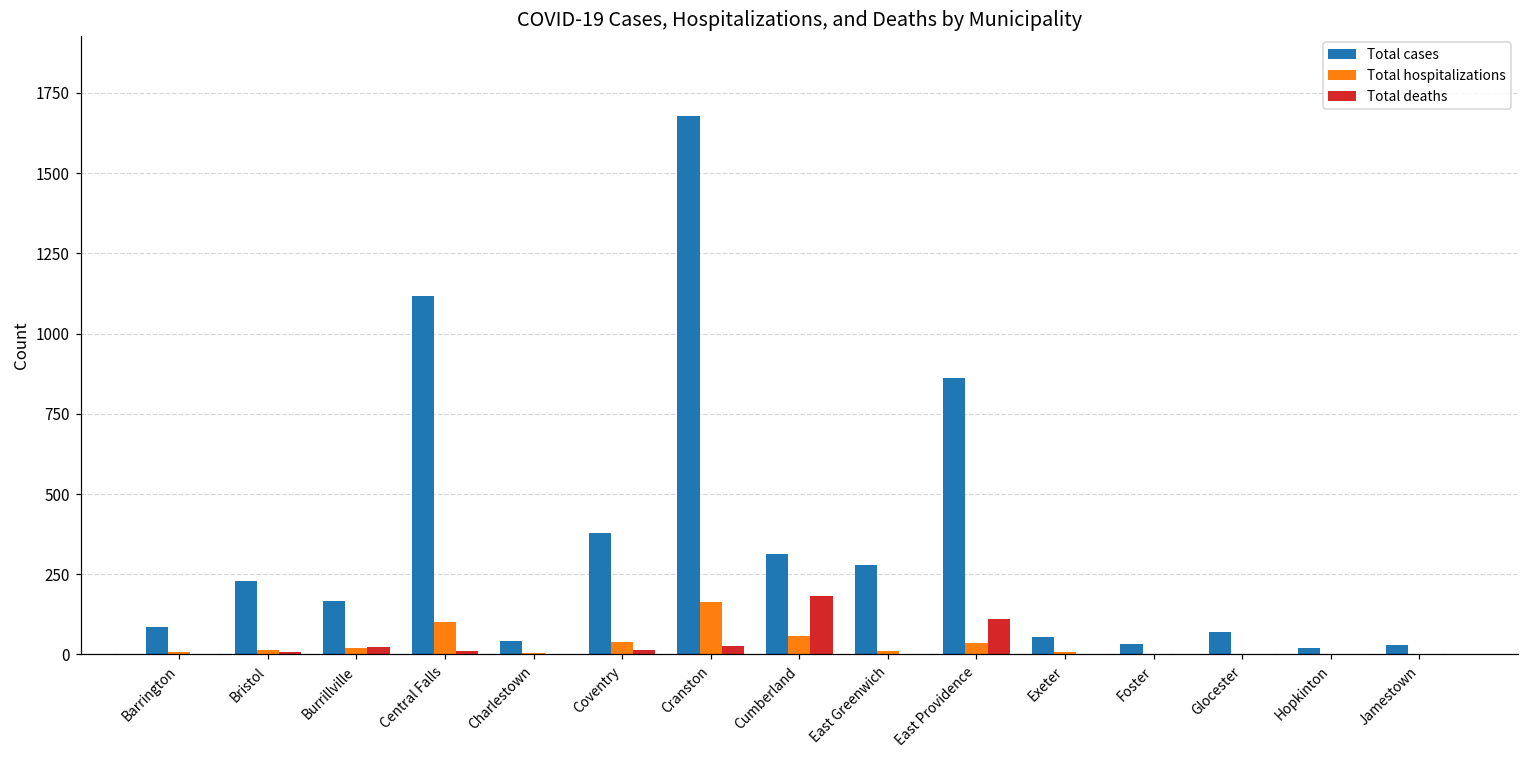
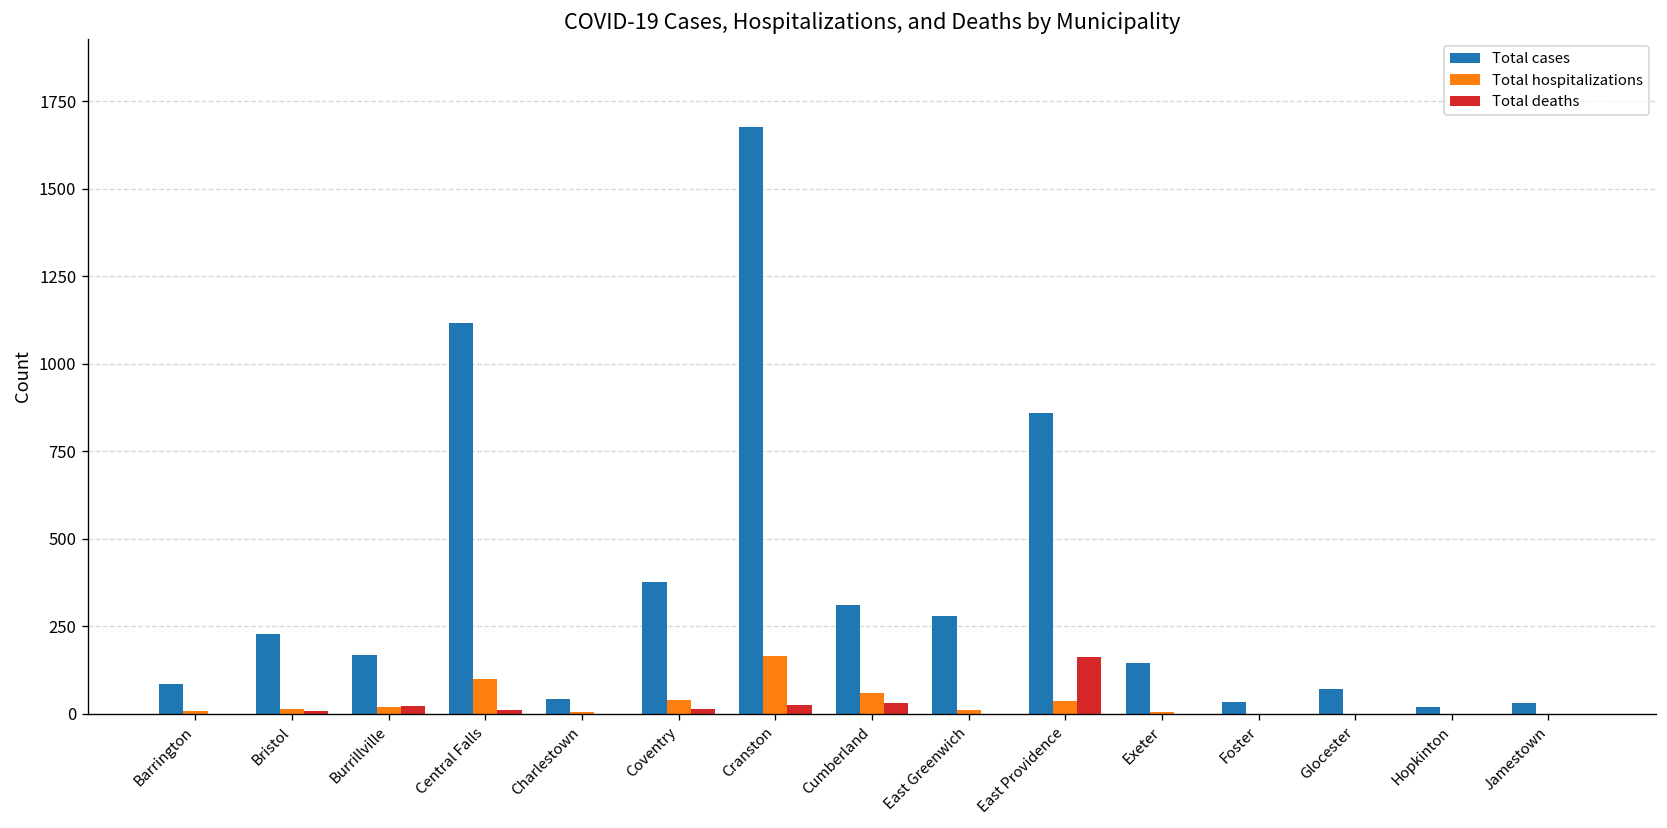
Total deaths, Cumberland: 180 -> 30
Total deaths, East Providence: 110 -> 160
Total cases, Exeter: 50 -> 150
